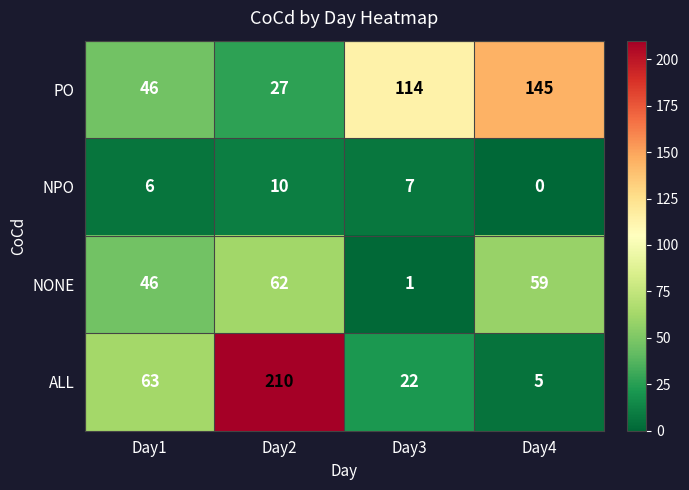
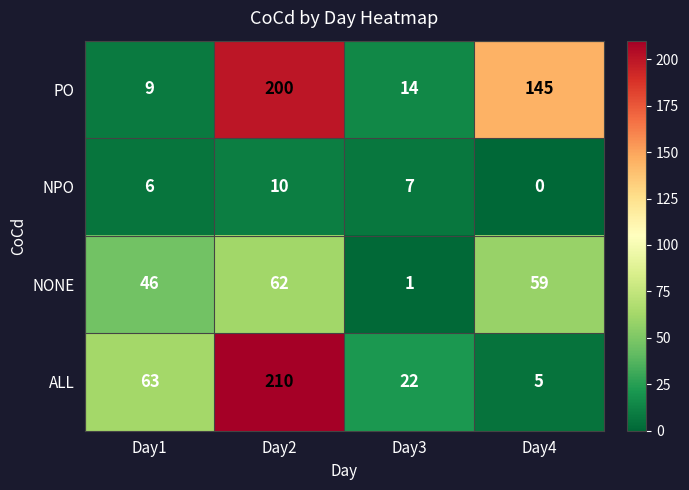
PO, Day1: 46 -> 9
PO, Day2: 27 -> 200
PO, Day3: 114 -> 14
